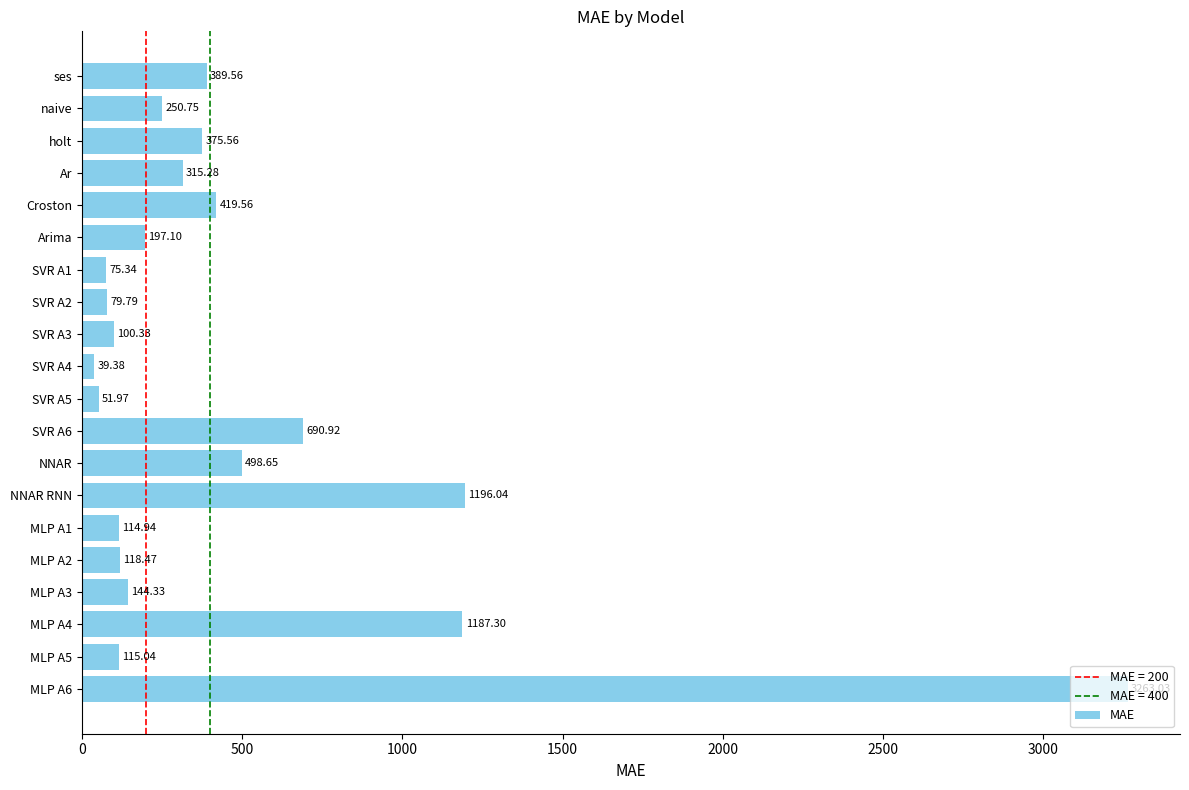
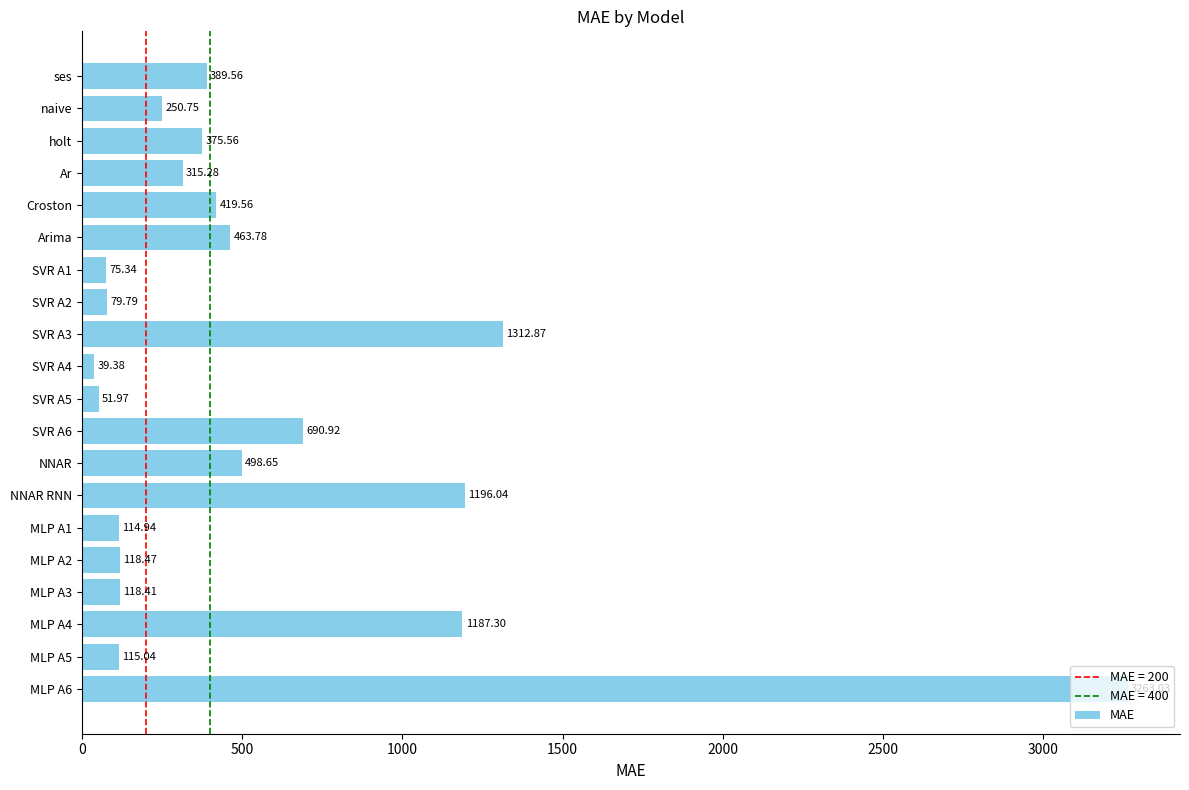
Arima: 197.10 -> 463.78
SVR A3: 100.33 -> 1312.87
MLP A3: 144.33 -> 118.41
